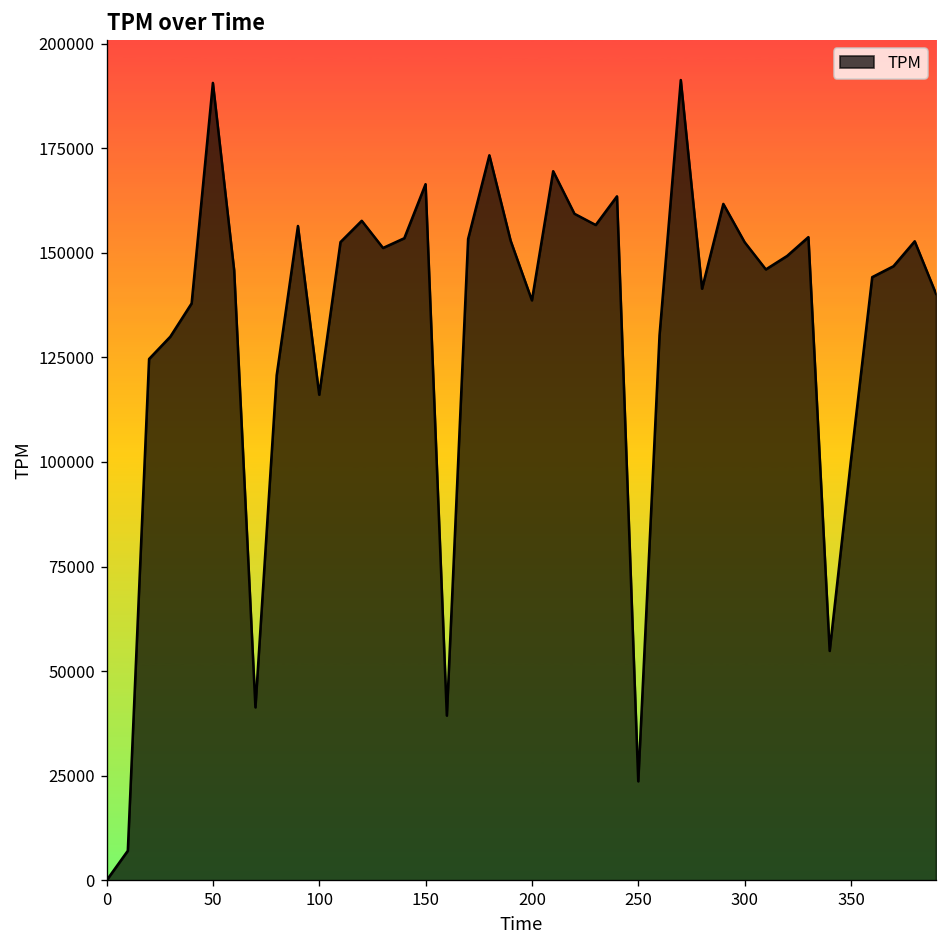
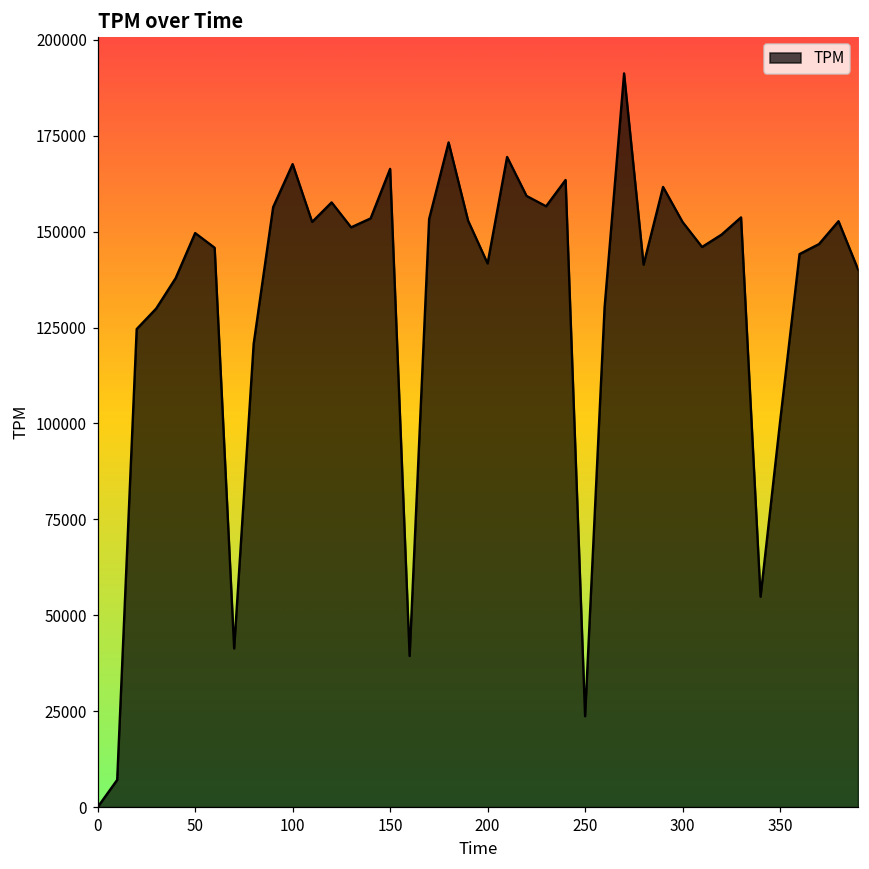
50: 191000 -> 150000
100: 116000 -> 168000
200: 139000 -> 142000
